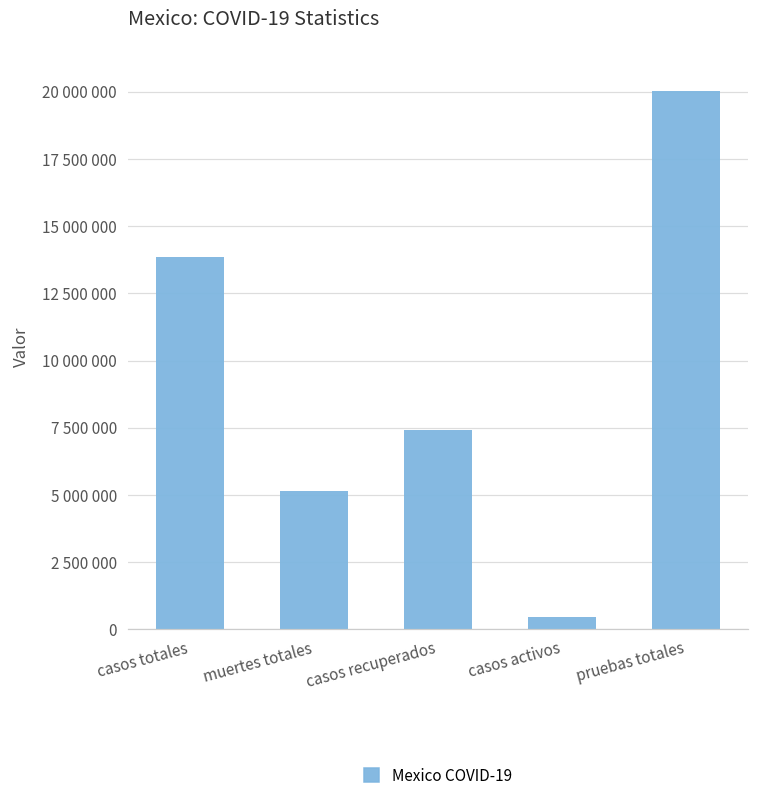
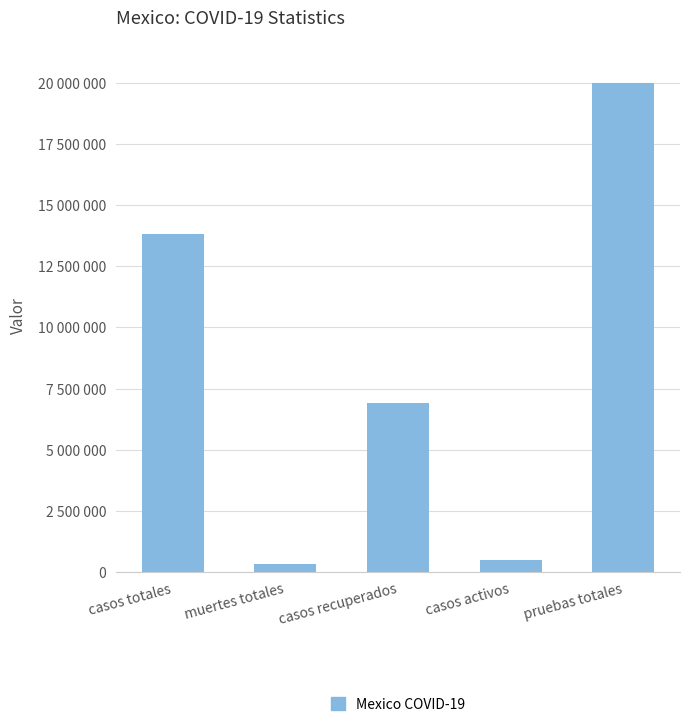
muertes totales: 5100000 -> 300000
casos recuperados: 7400000 -> 6900000
